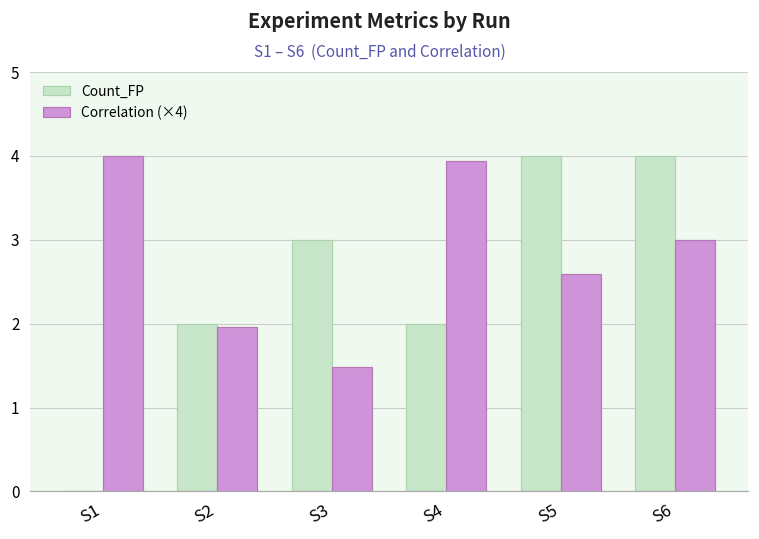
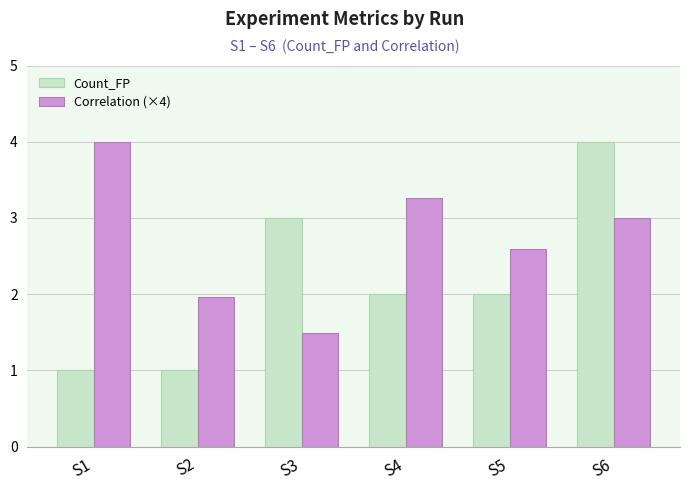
Count_FP, S1: 0 -> 1
Count_FP, S2: 2 -> 1
Correlation (×4), S4: 3.9 -> 3.3
Count_FP, S5: 4 -> 2
